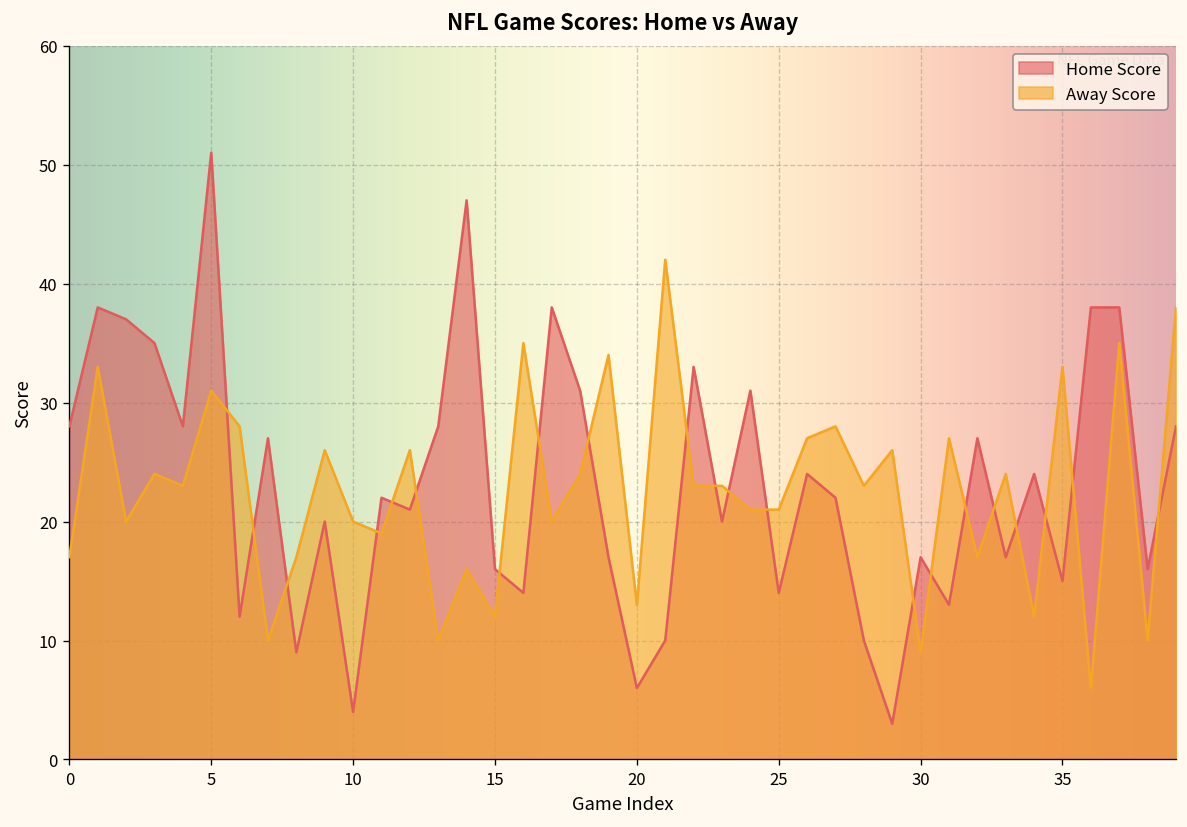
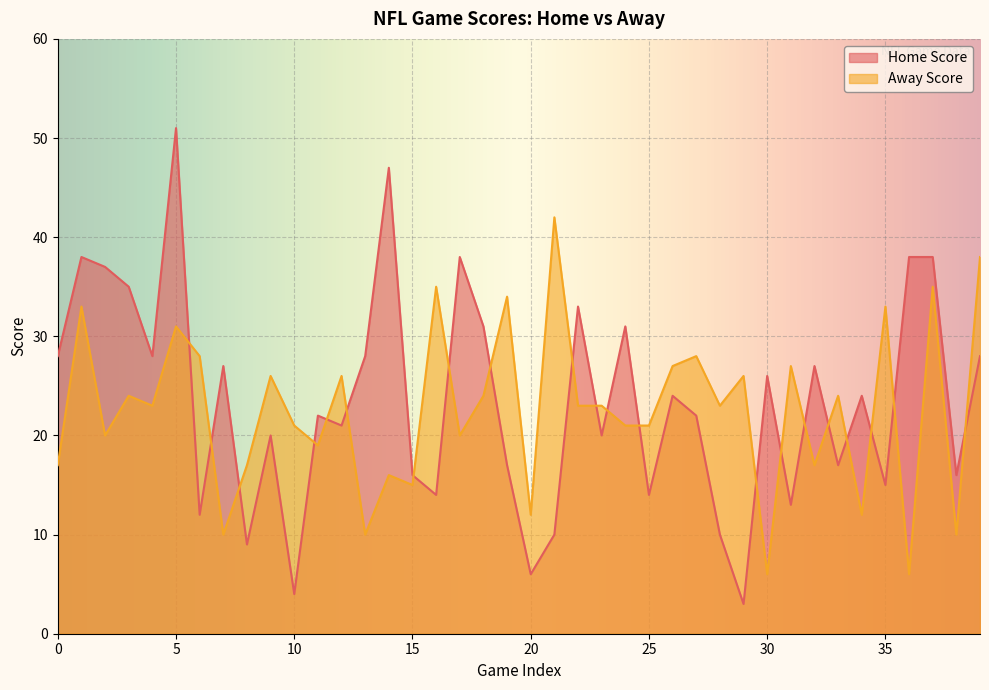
Away Score, 10: 20 -> 21
Away Score, 15: 12 -> 15
Away Score, 20: 13 -> 12
Home Score, 30: 17 -> 26
Away Score, 30: 9 -> 6
